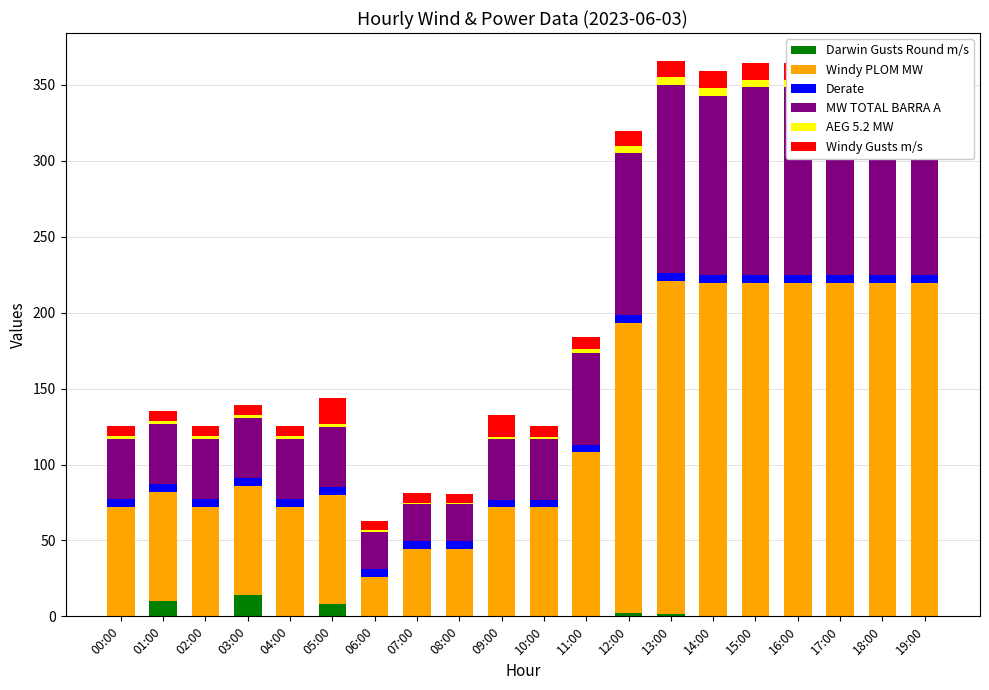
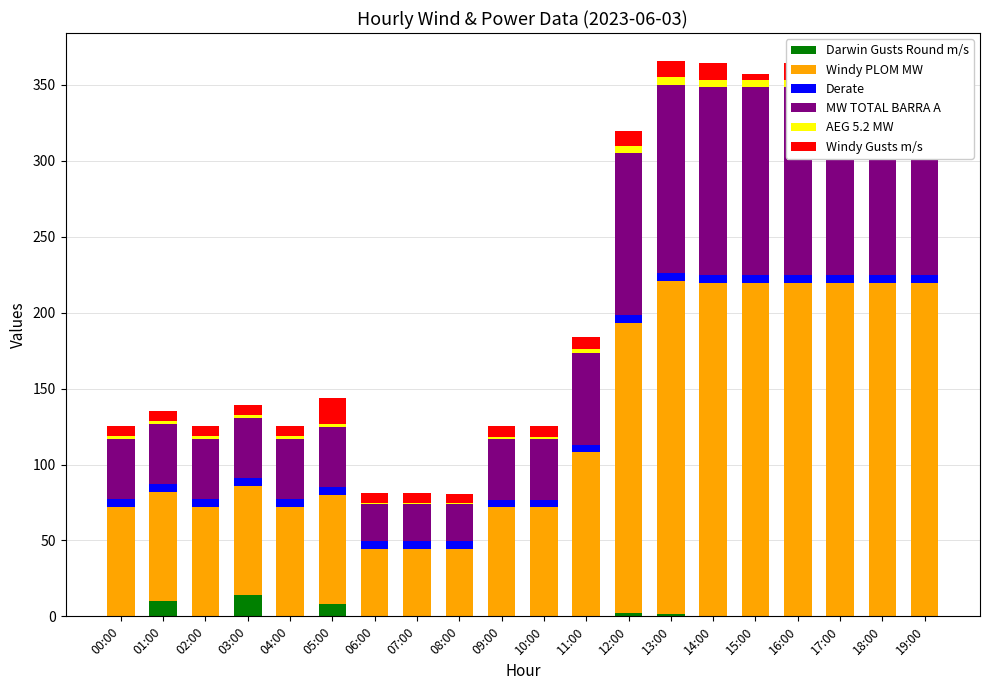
Windy PLOM MW, 06:00: 26 -> 44
Windy Gusts m/s, 09:00: 14 -> 7
MW TOTAL BARRA A, 14:00: 118 -> 124
Windy Gusts m/s, 15:00: 11 -> 4
